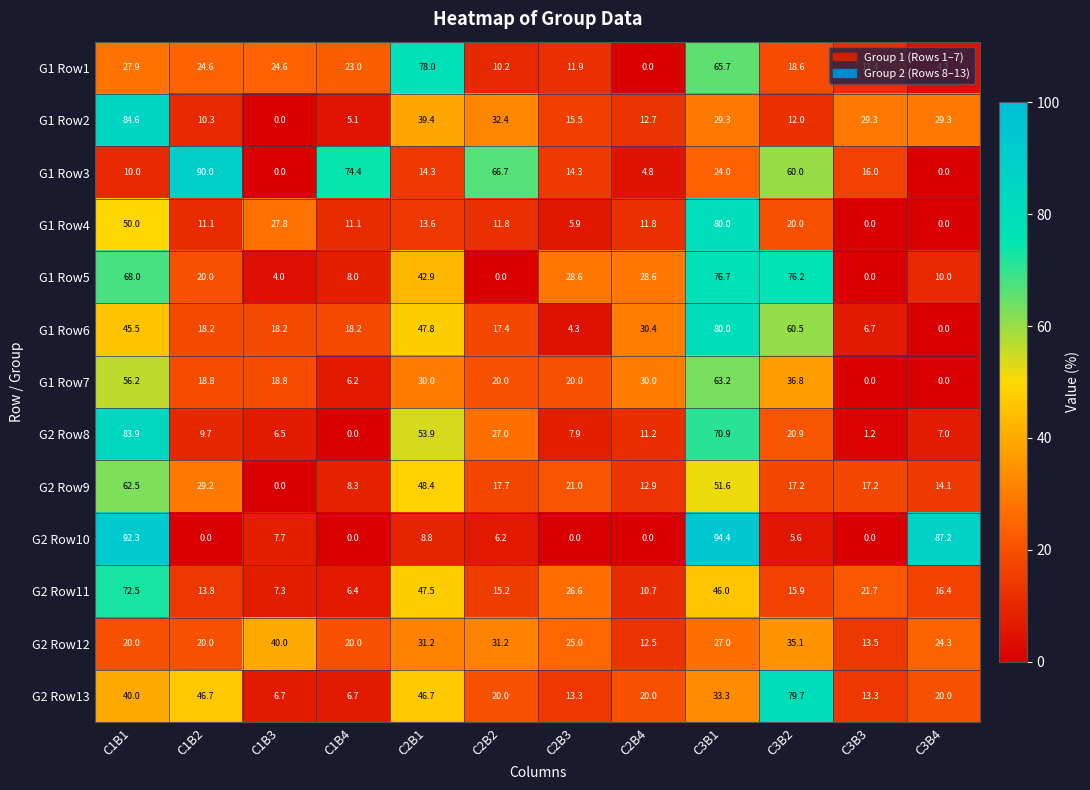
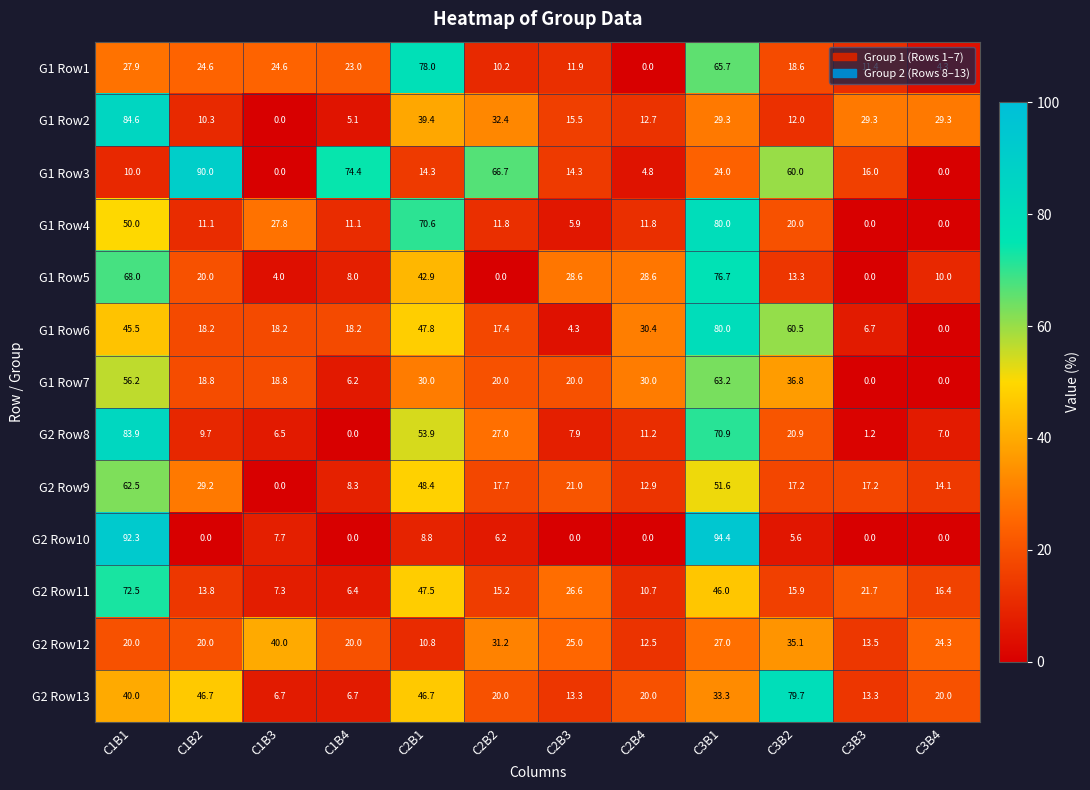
G1 Row4, C2B1: 13.6 -> 70.6
G1 Row5, C3B2: 76.2 -> 13.3
G2 Row10, C3B4: 87.2 -> 0.0
G2 Row12, C2B1: 31.2 -> 10.8
